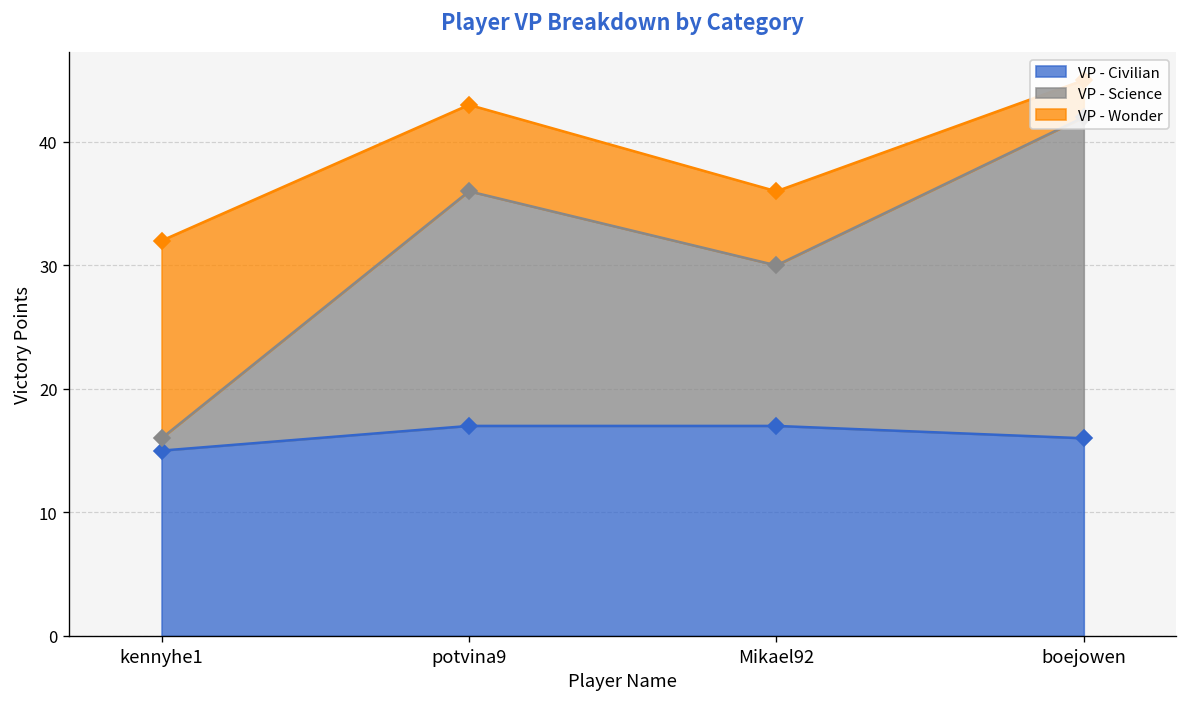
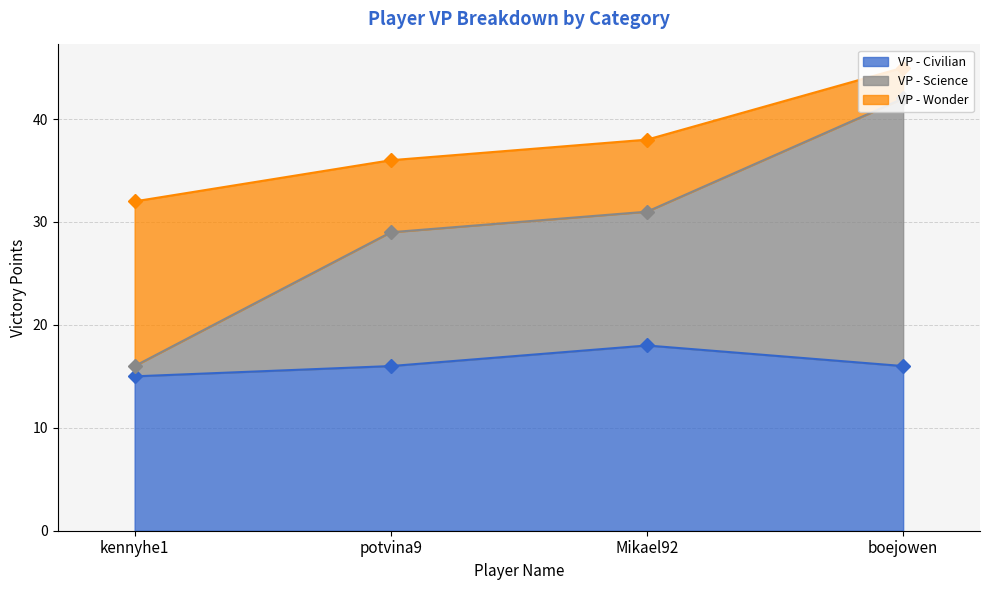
VP - Civilian, potvina9: 17 -> 16
VP - Science, potvina9: 19 -> 13
VP - Civilian, Mikael92: 17 -> 18
VP - Wonder, Mikael92: 6 -> 7
